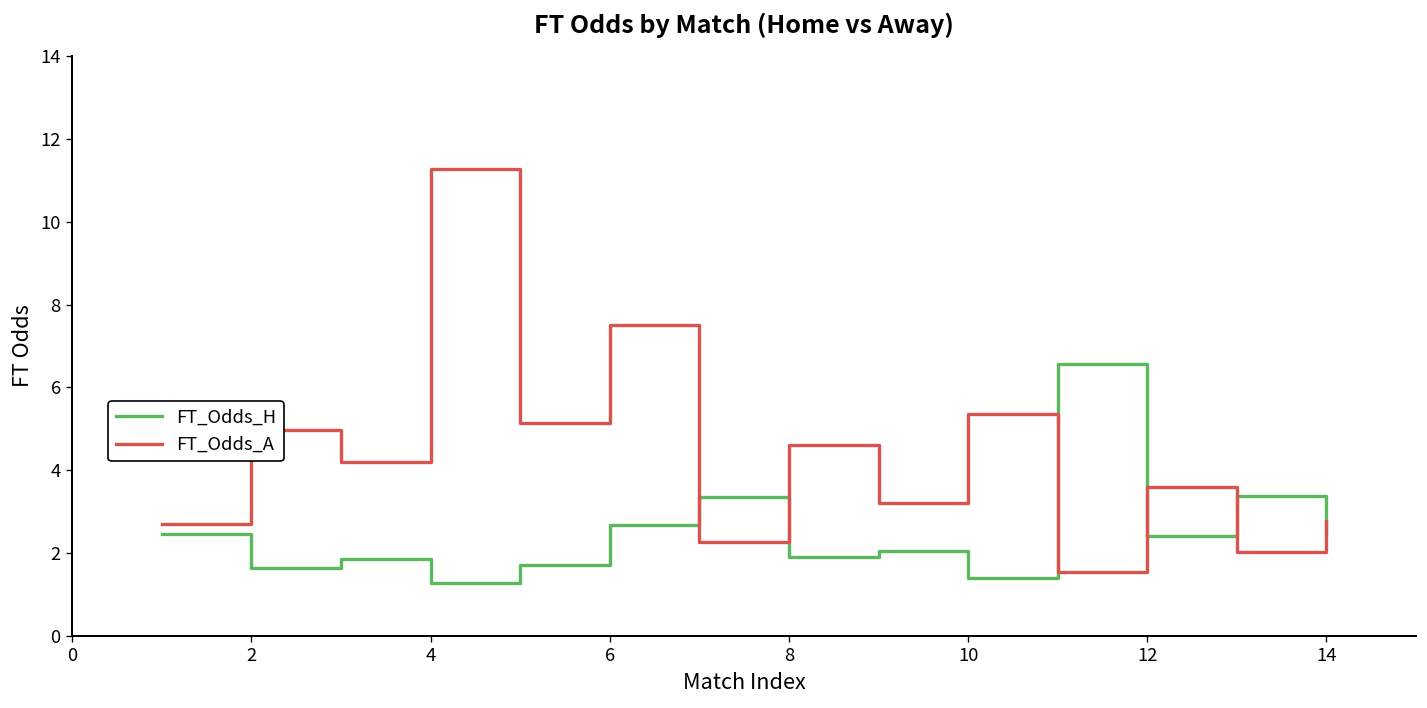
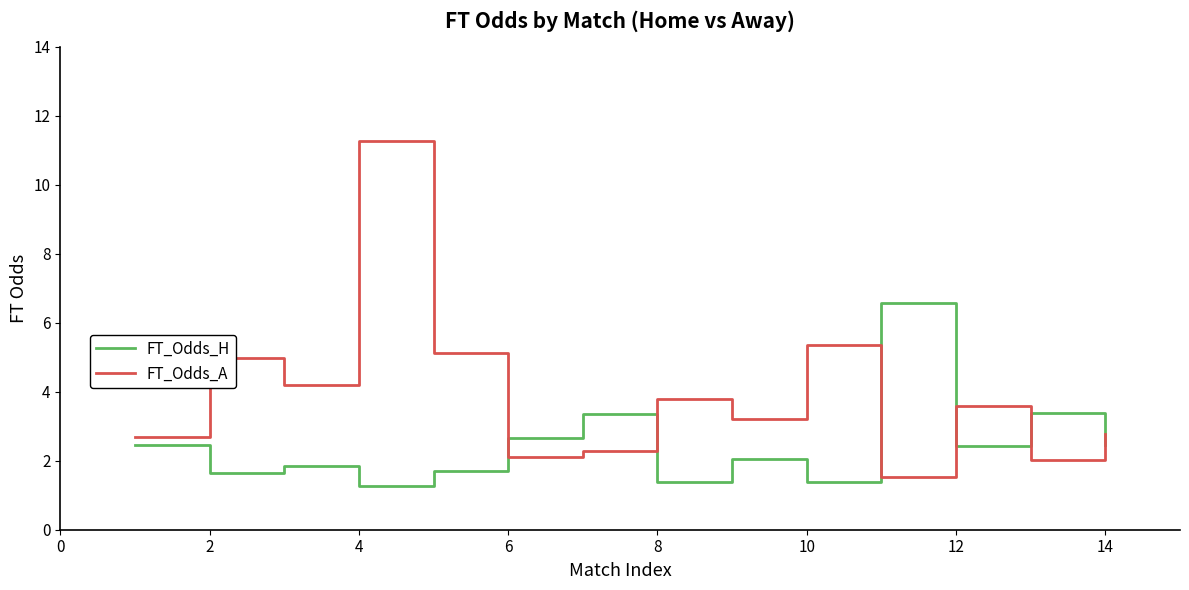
FT_Odds_A, 6: 7.5 -> 2.1
FT_Odds_H, 8: 1.9 -> 1.4
FT_Odds_A, 8: 4.6 -> 3.8
